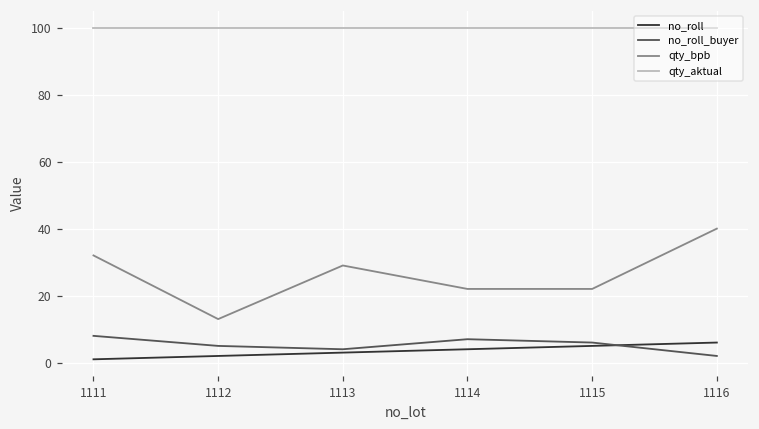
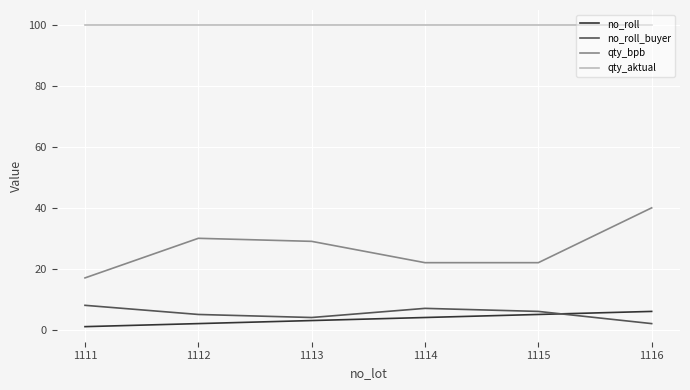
qty_bpb, 1111: 32 -> 17
qty_bpb, 1112: 13 -> 30
